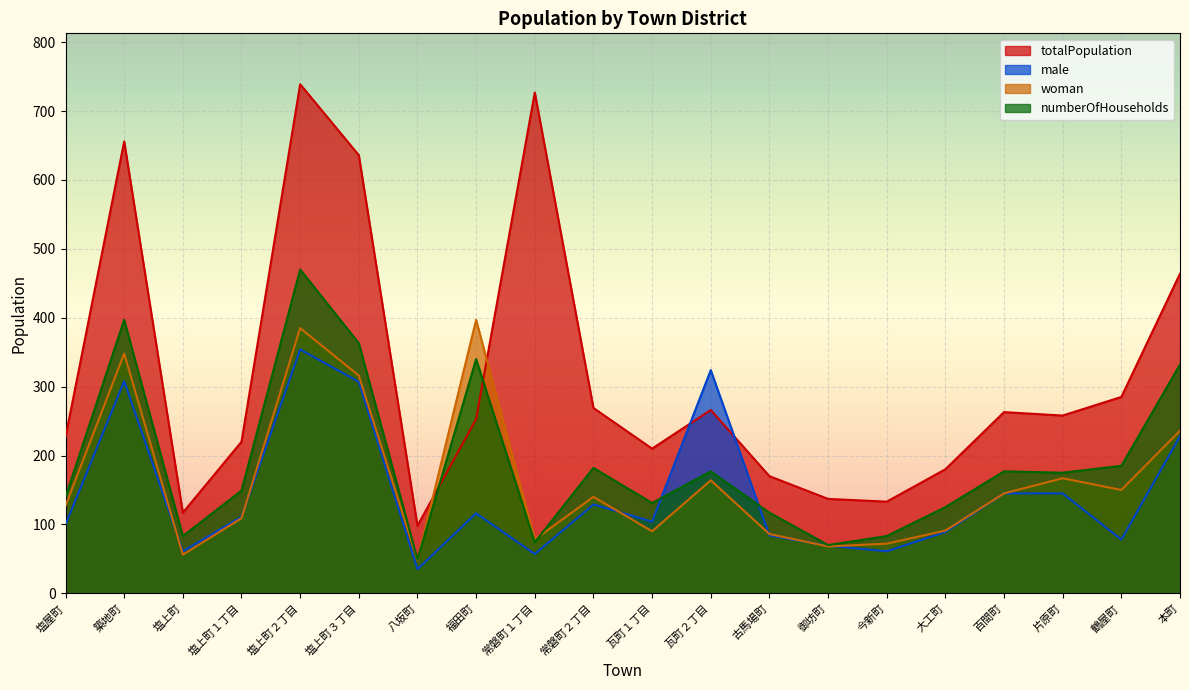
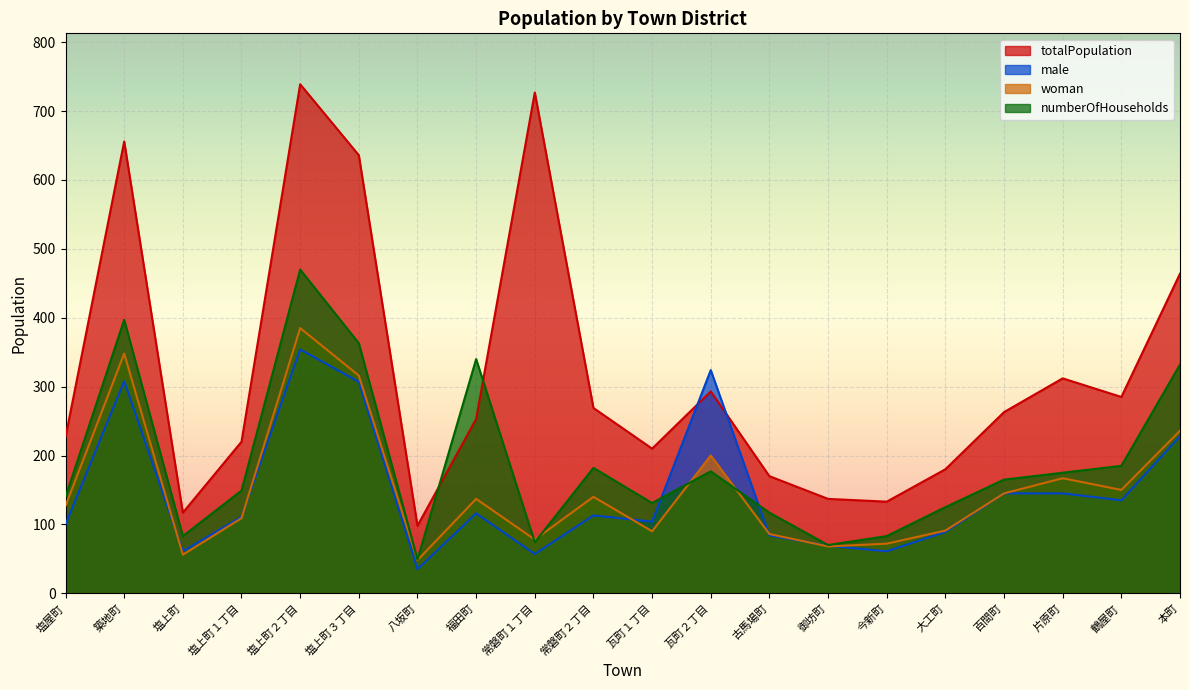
woman, 福田町: 400 -> 140
male, 常磐町２丁目: 130 -> 110
totalPopulation, 瓦町２丁目: 270 -> 290
woman, 瓦町２丁目: 160 -> 200
numberOfHouseholds, 百間町: 180 -> 170
totalPopulation, 片原町: 260 -> 310
male, 鶴屋町: 80 -> 140
